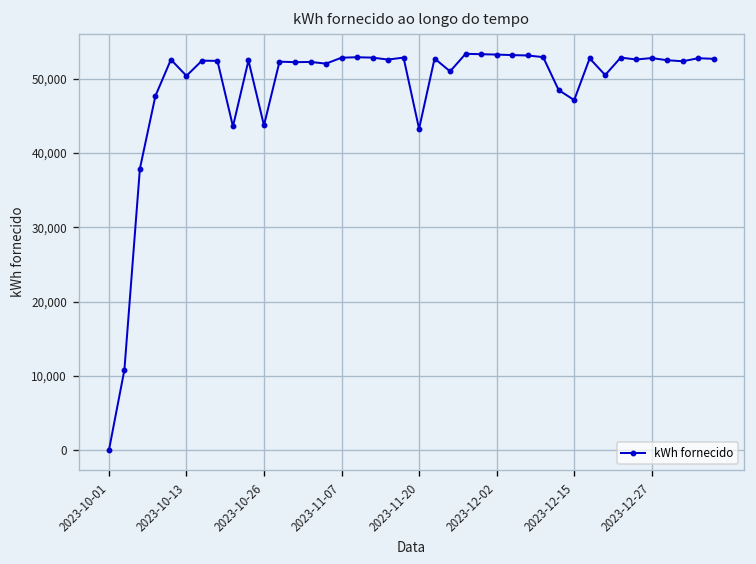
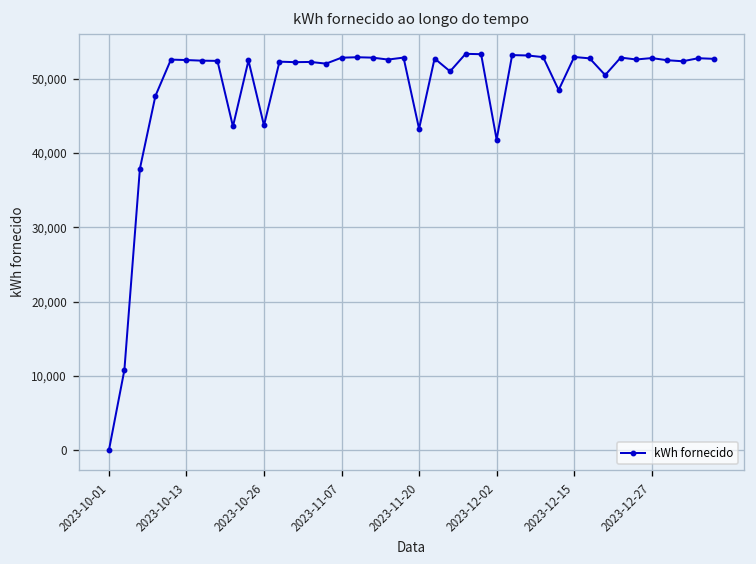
2023-10-13: 50,000 -> 53,000
2023-12-02: 53,000 -> 42,000
2023-12-15: 47,000 -> 53,000
